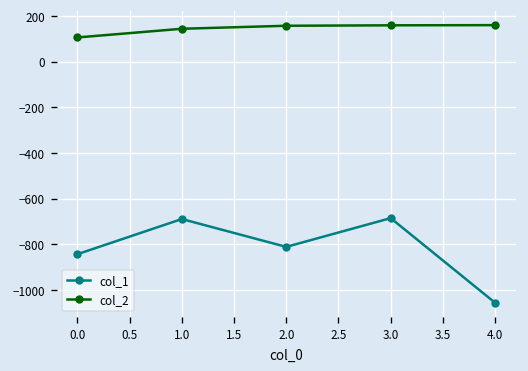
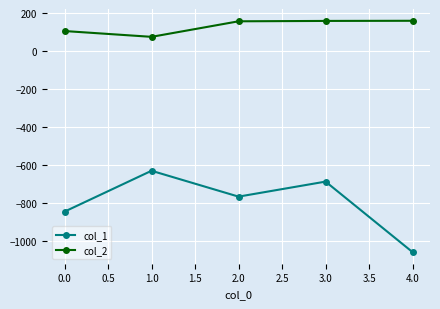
col_1, 1.0: -690 -> -630
col_2, 1.0: 140 -> 80
col_1, 2.0: -810 -> -770
